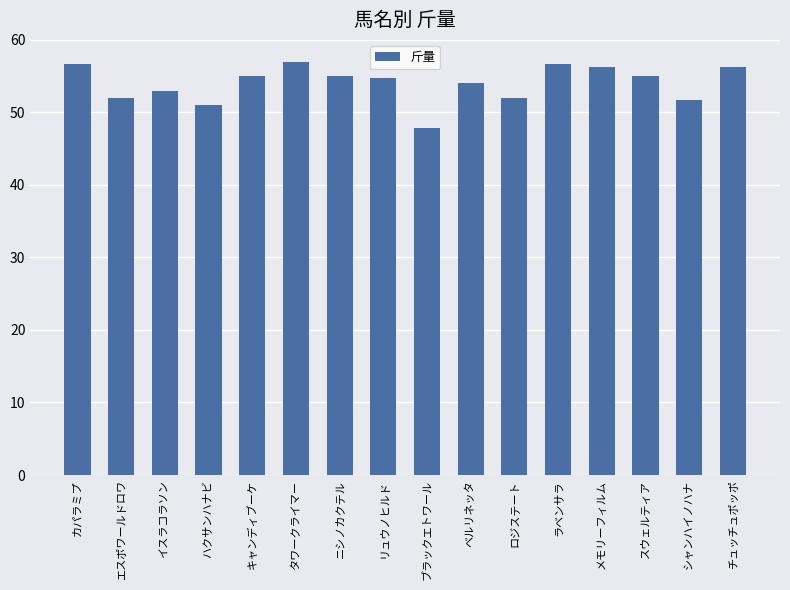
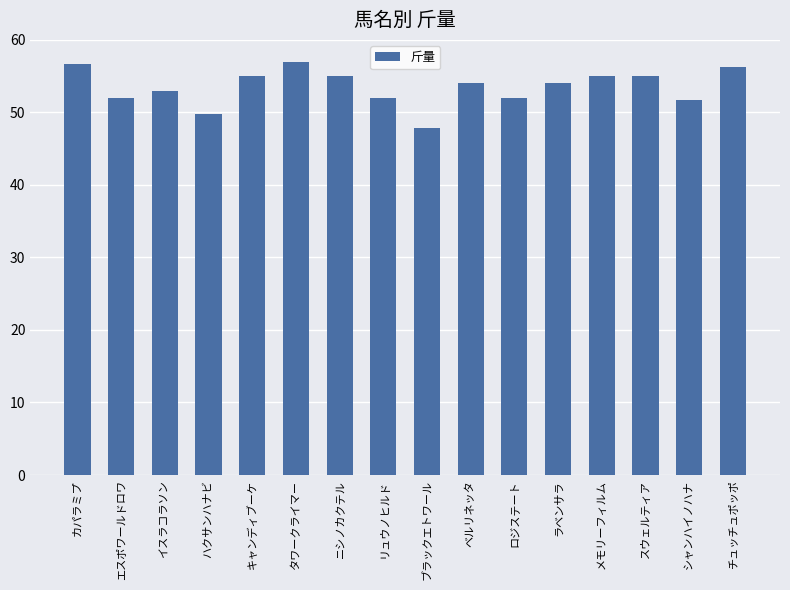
ハクサンハナビ: 51 -> 50
リュウノヒルド: 55 -> 52
ラベンサラ: 57 -> 54
メモリーフィルム: 56 -> 55
